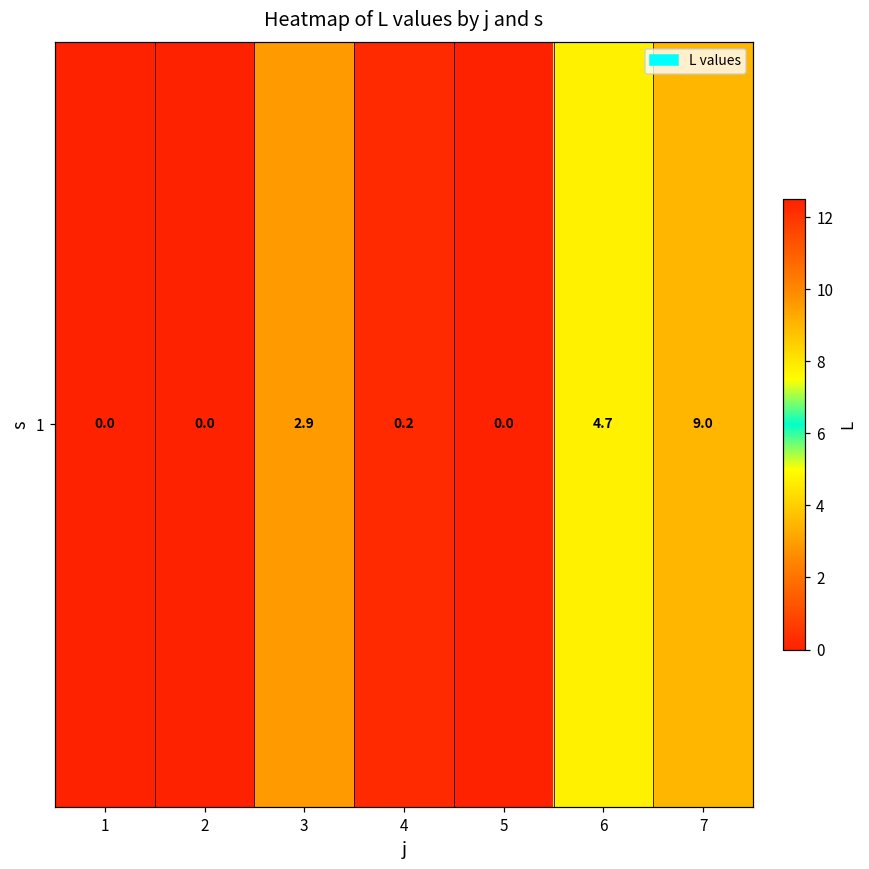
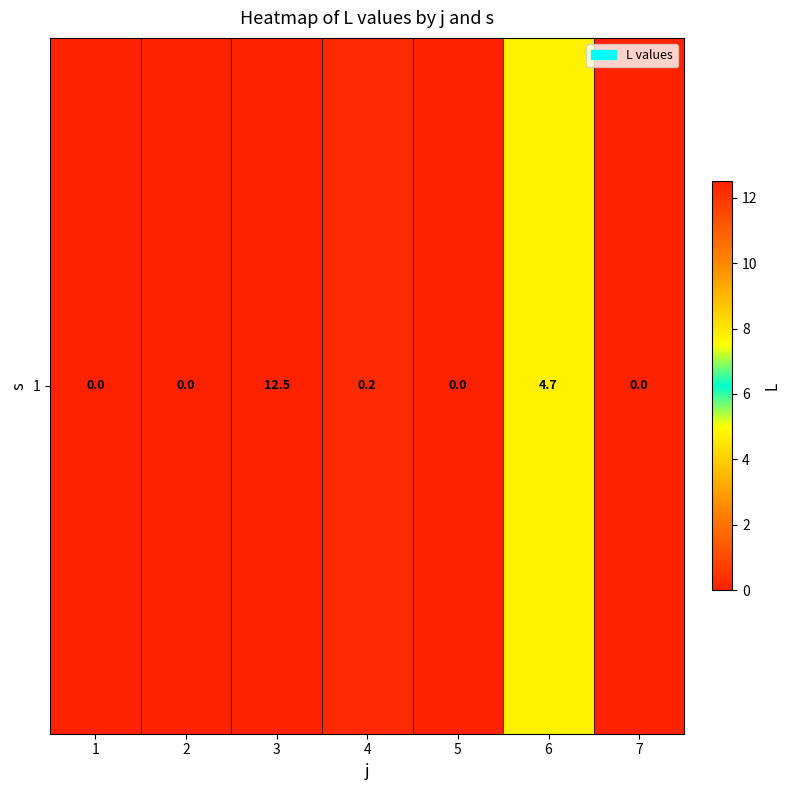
1, 3: 2.9 -> 12.5
1, 7: 9.0 -> 0.0
